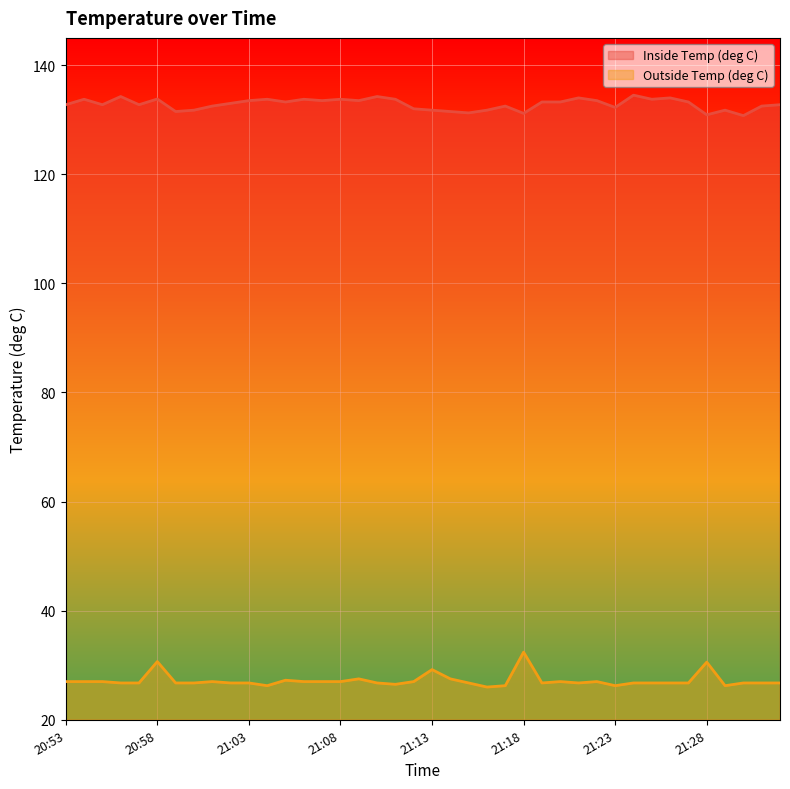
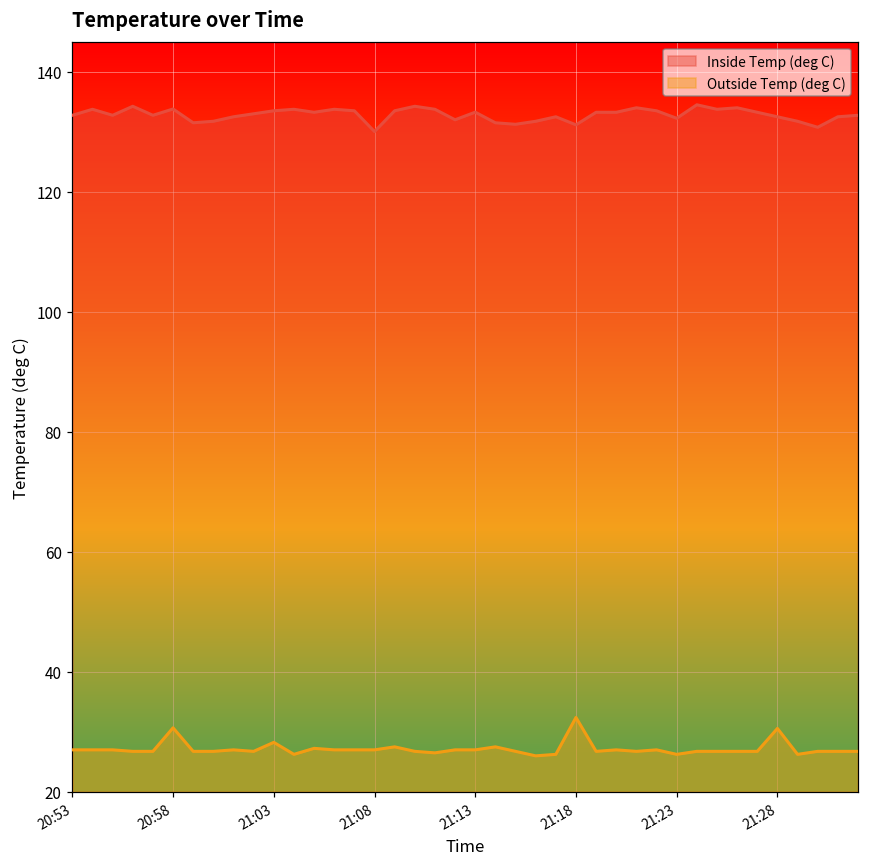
Outside Temp (deg C), 21:03: 27 -> 28
Inside Temp (deg C), 21:08: 134 -> 130
Inside Temp (deg C), 21:13: 132 -> 133
Outside Temp (deg C), 21:13: 29 -> 27
Inside Temp (deg C), 21:28: 131 -> 133
